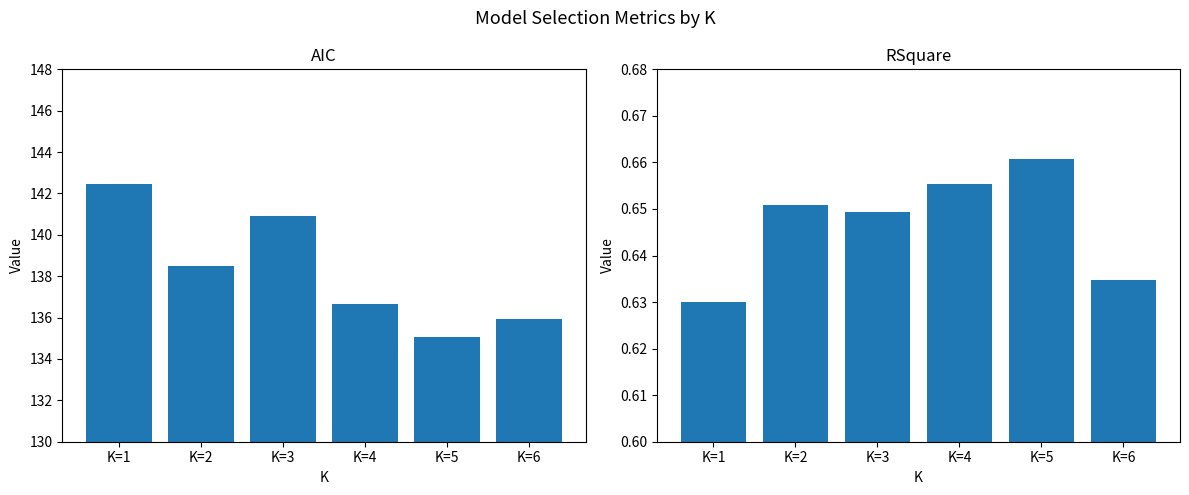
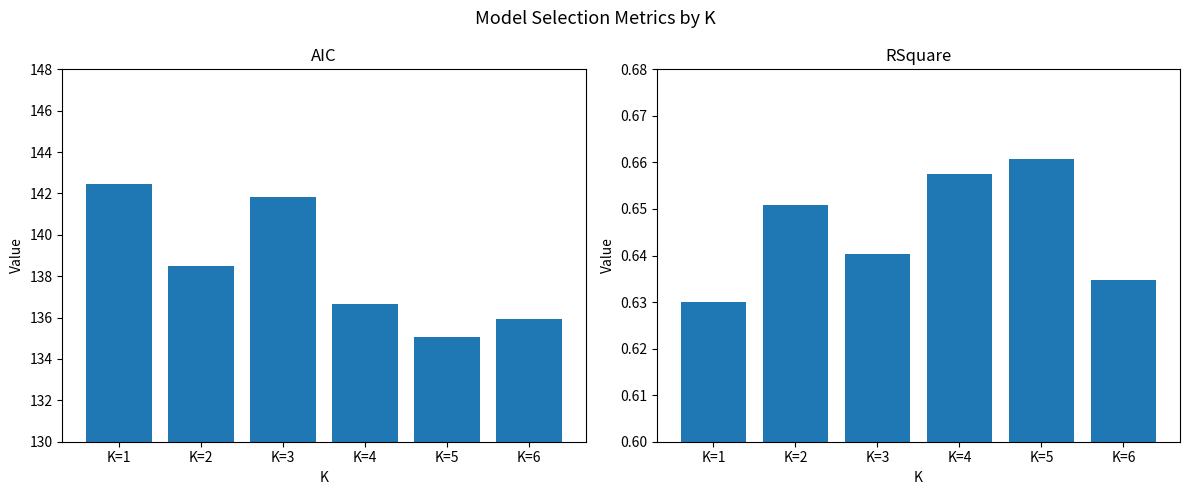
AIC, K=3: 140.9 -> 141.8
RSquare, K=3: 0.649 -> 0.640
RSquare, K=4: 0.655 -> 0.657
